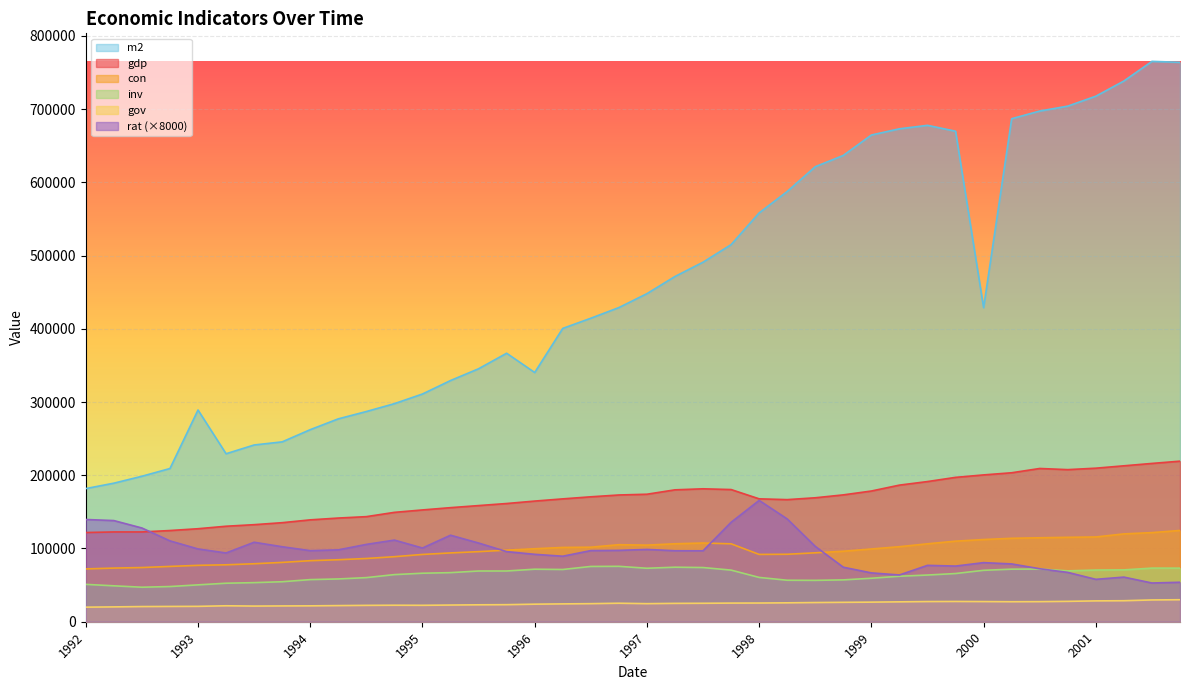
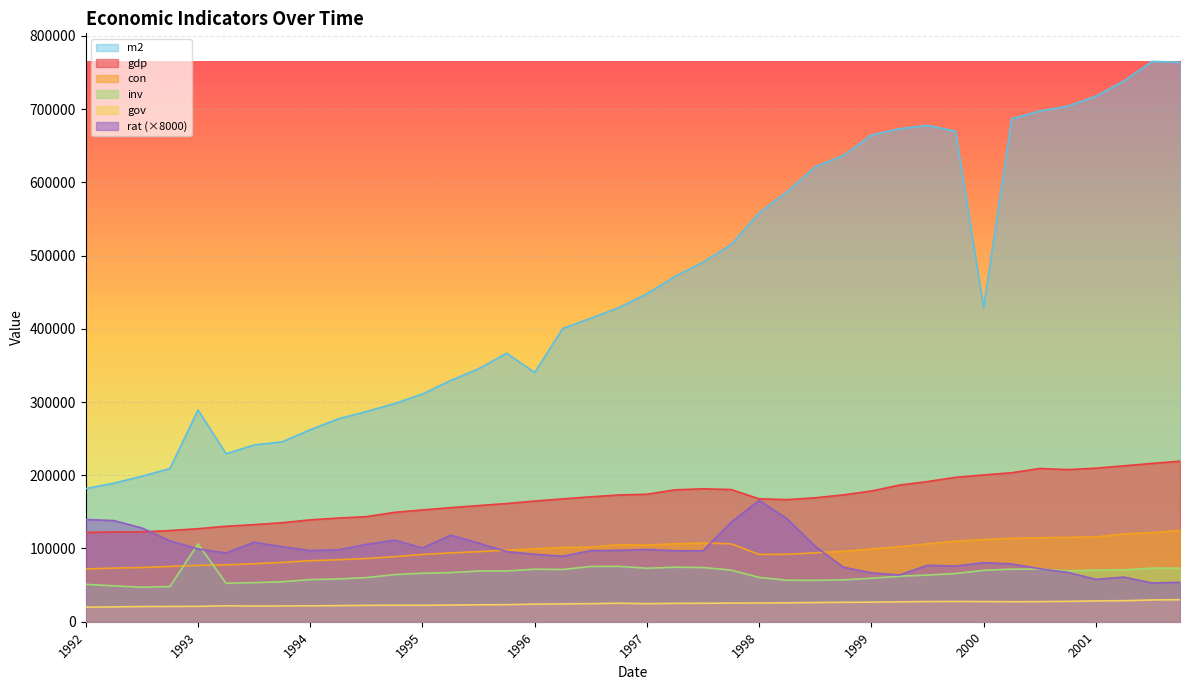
inv, 1993: 50000 -> 110000
